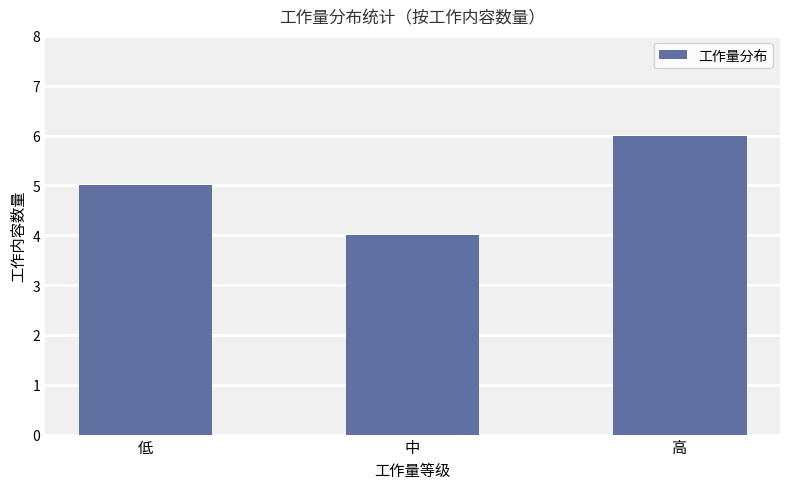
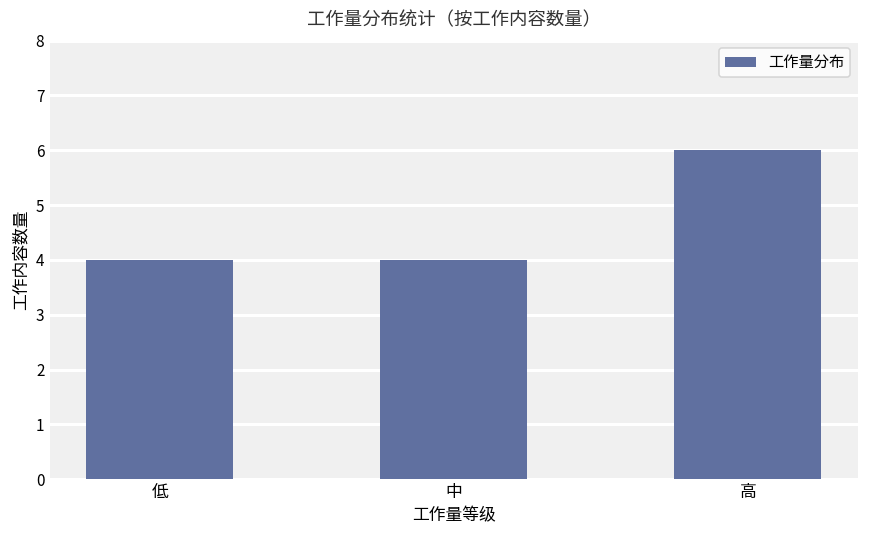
低: 5 -> 4
